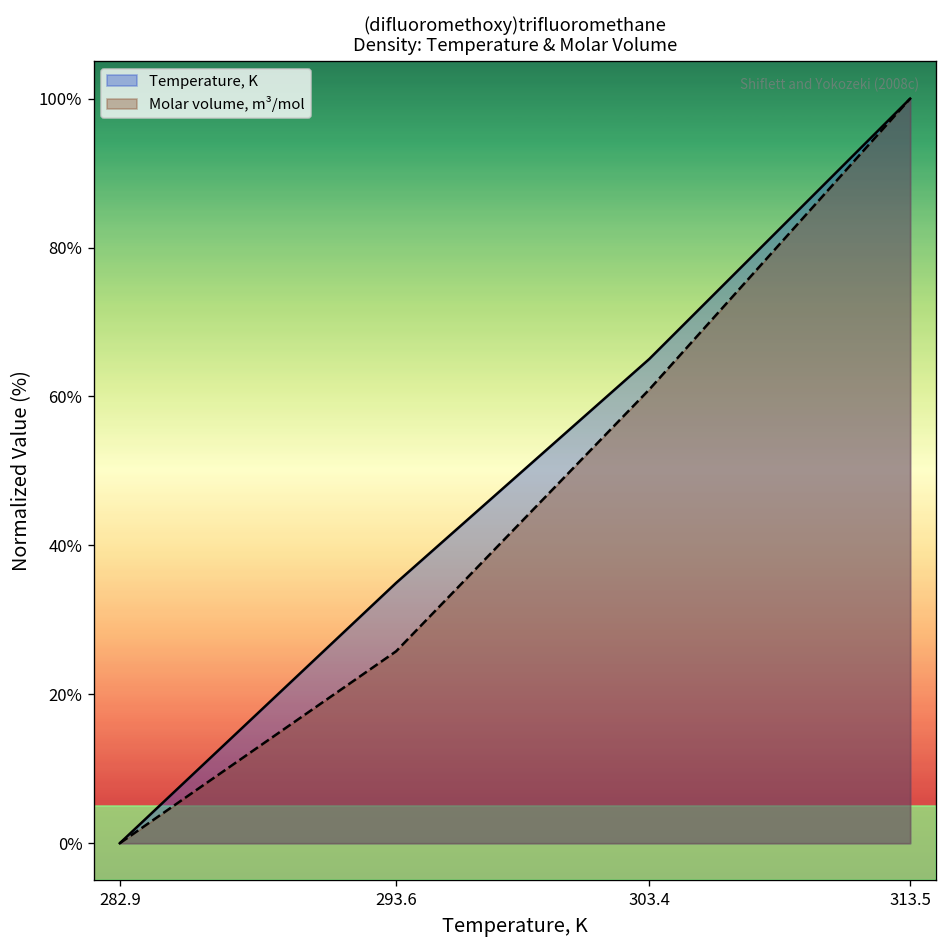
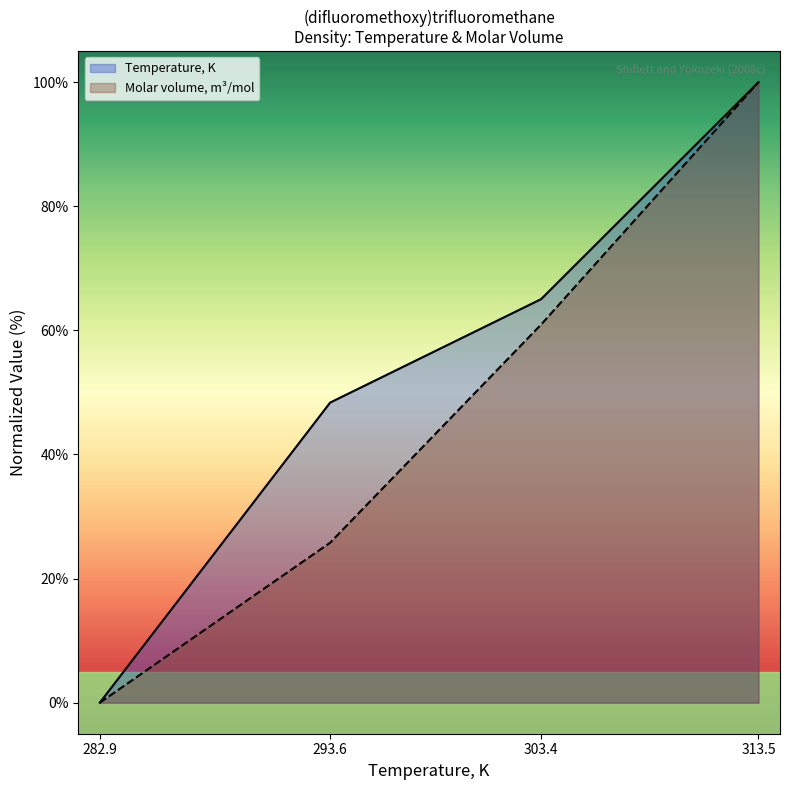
Temperature, K, 293.6: 35% -> 48%
